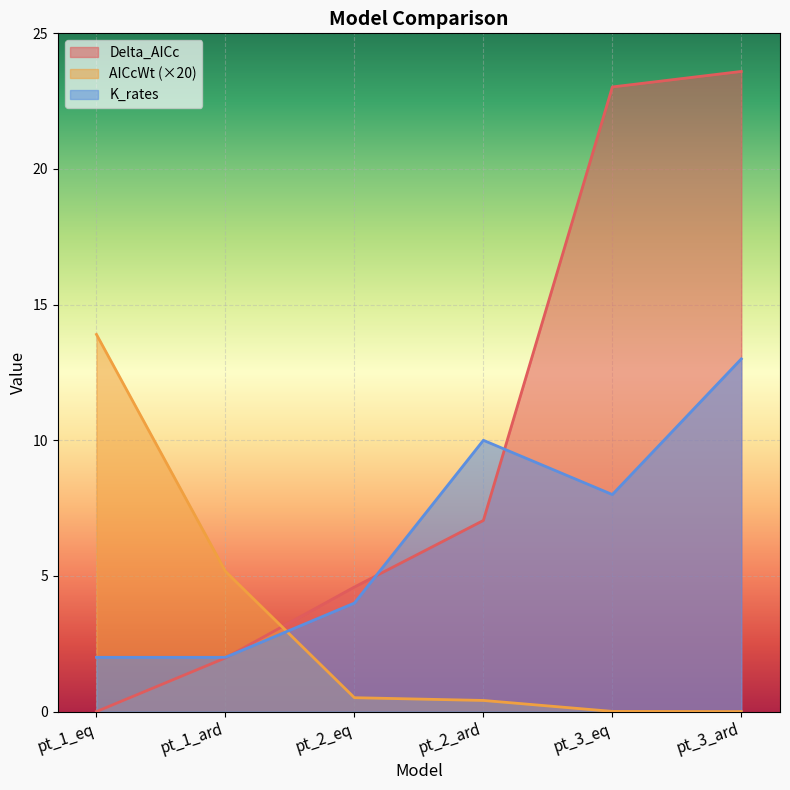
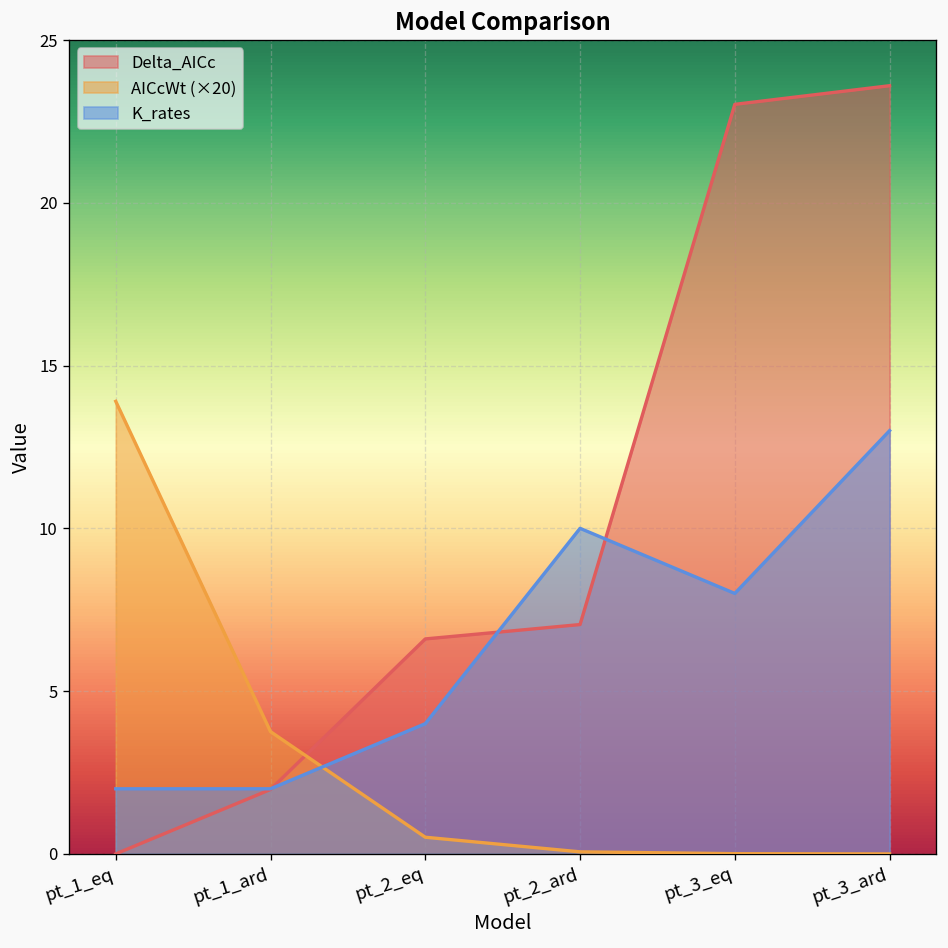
AICcWt (×20), pt_1_ard: 5.2 -> 3.8
Delta_AICc, pt_2_eq: 4.6 -> 6.6
AICcWt (×20), pt_2_ard: 0.4 -> 0.1
